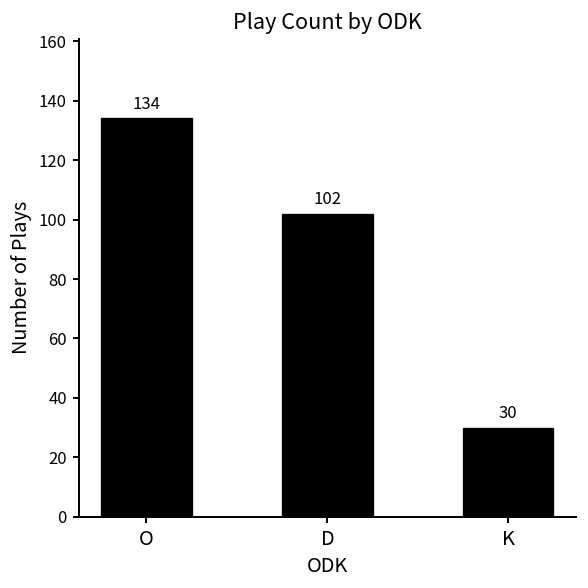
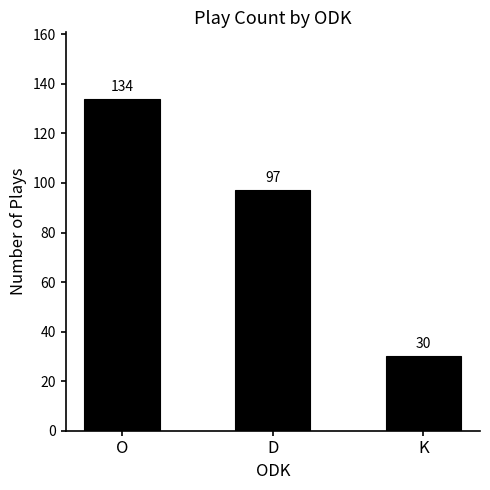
D: 102 -> 97
